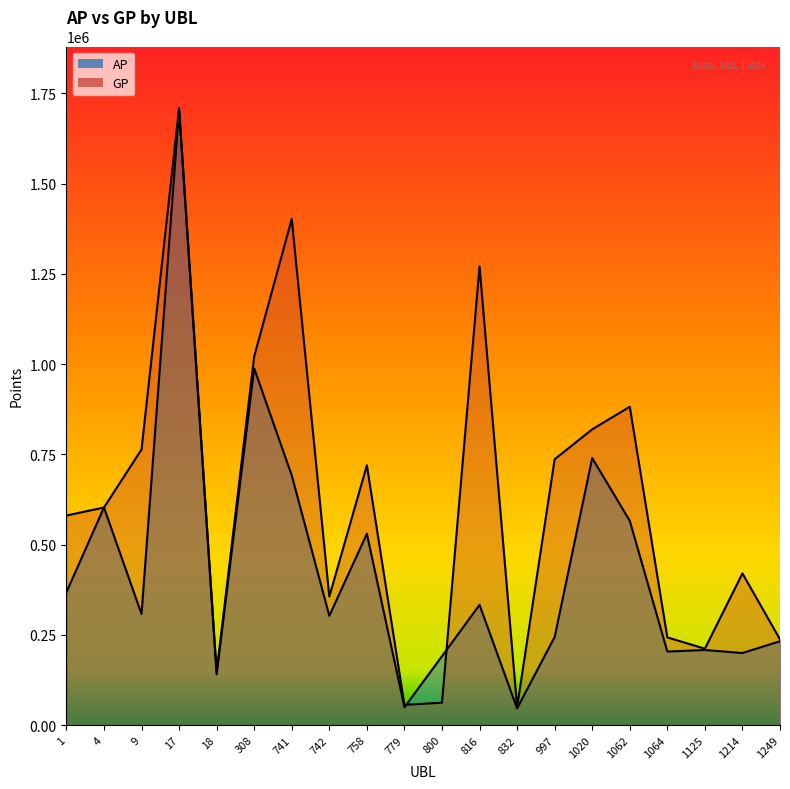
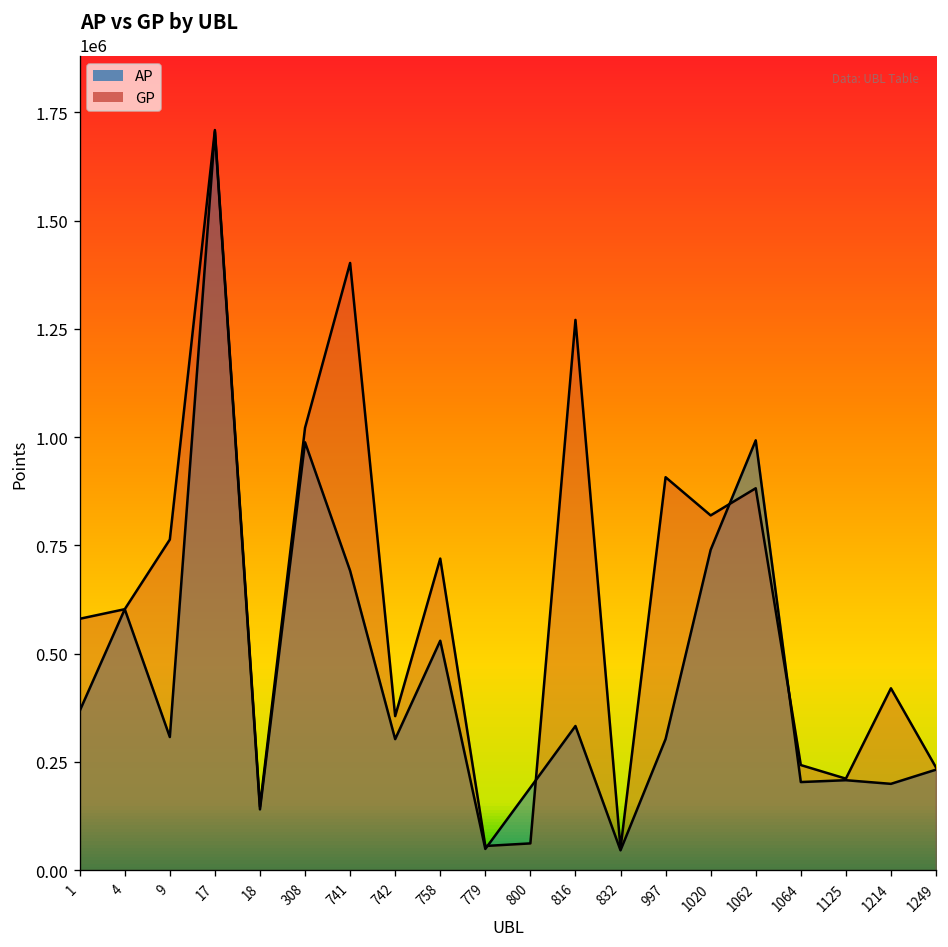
AP, 997: 240000 -> 300000
GP, 997: 740000 -> 910000
AP, 1062: 570000 -> 990000
